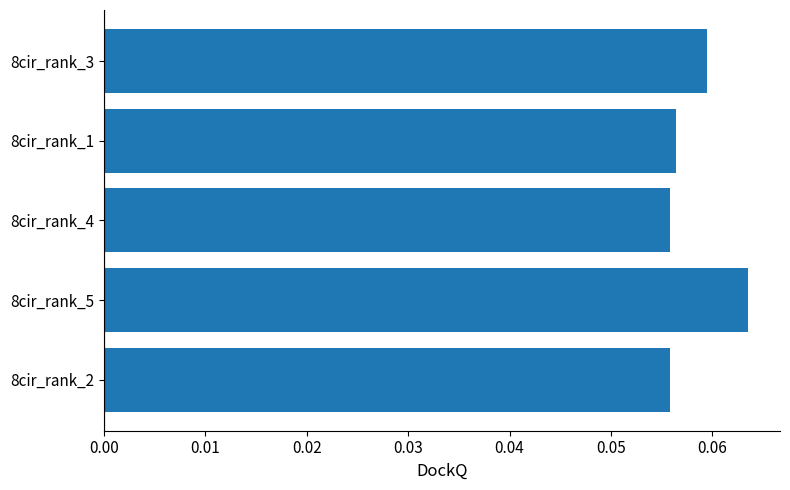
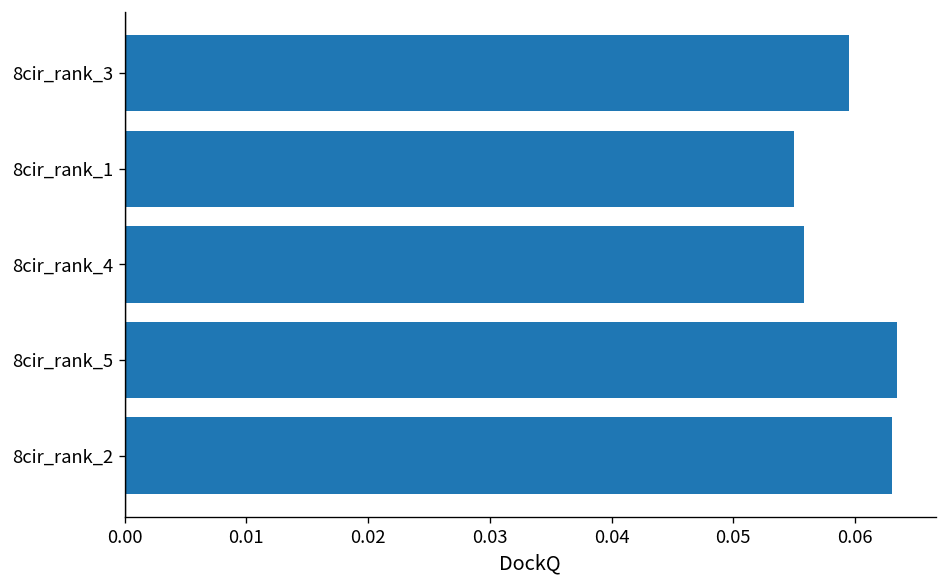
8cir_rank_1: 0.0564 -> 0.0550
8cir_rank_2: 0.0558 -> 0.0630
